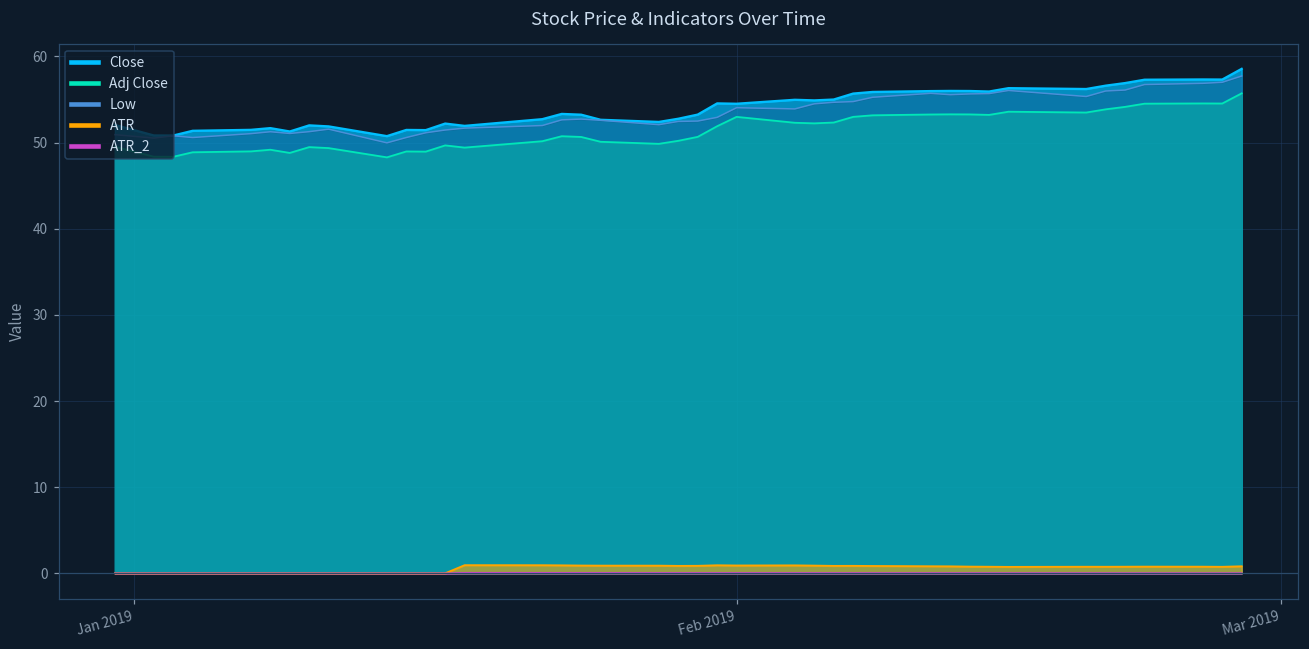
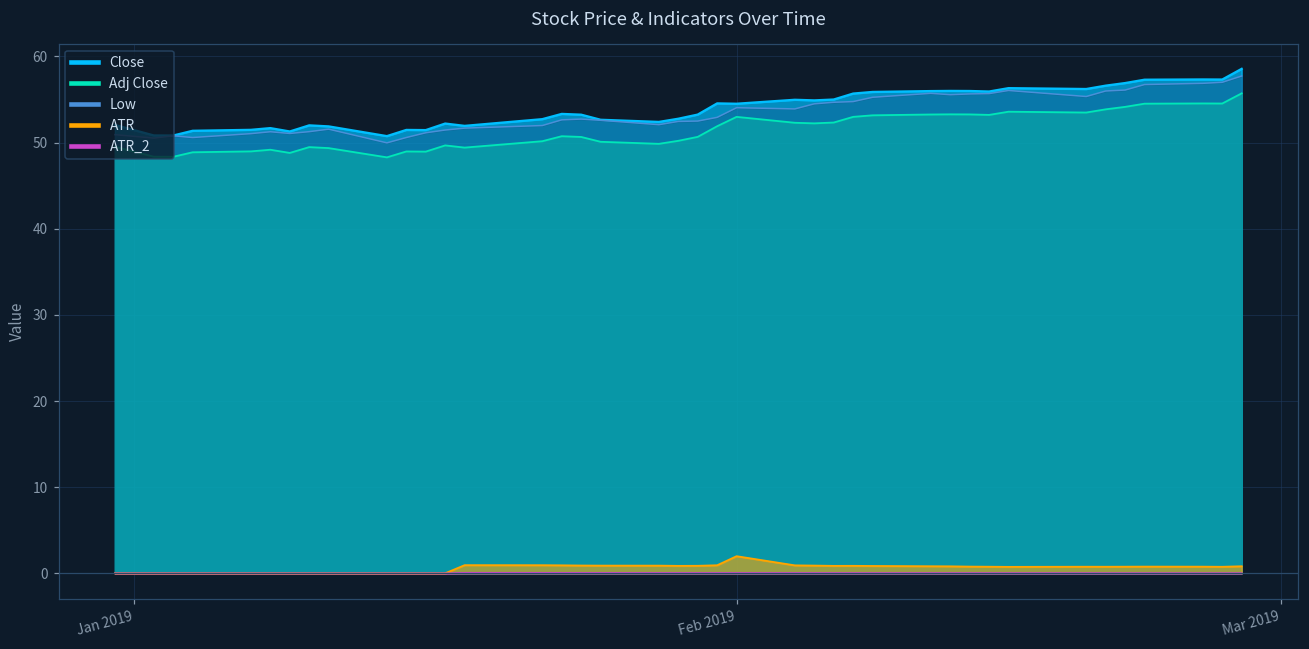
ATR, Feb 2019: 1 -> 2
